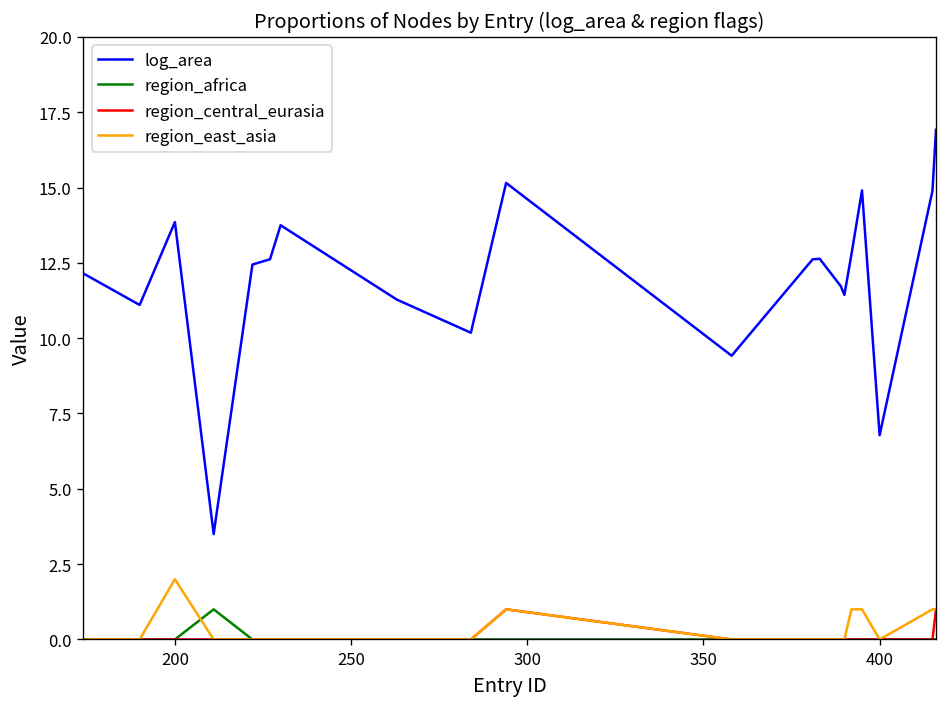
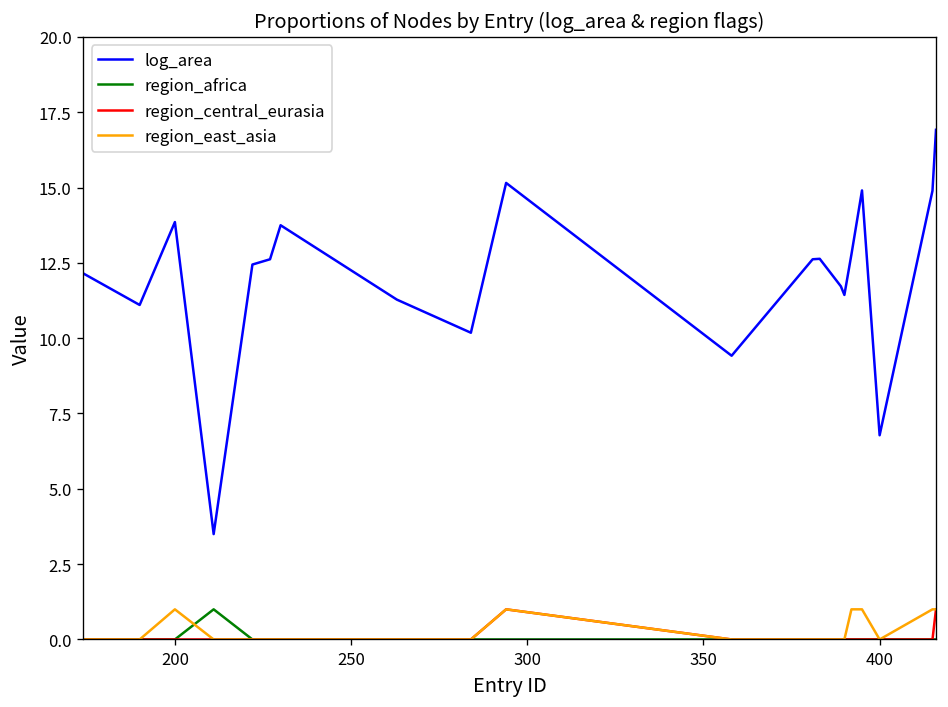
region_east_asia, 200: 2 -> 1
